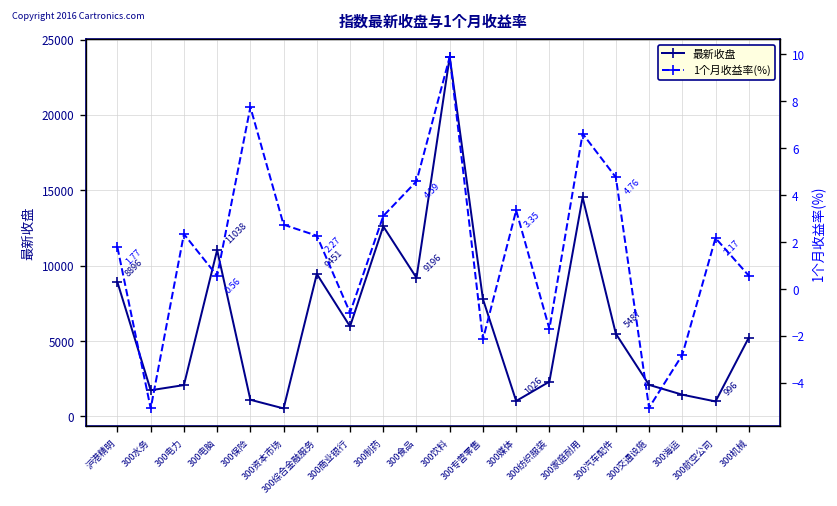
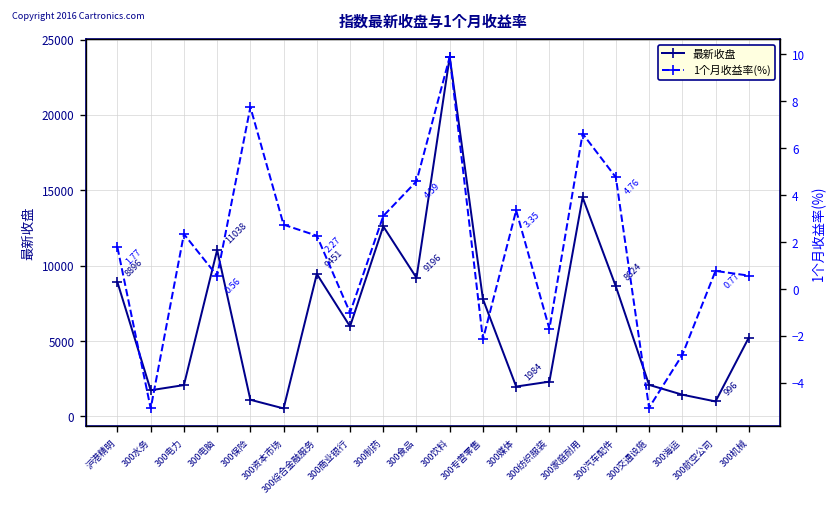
最新收盘, 300媒体: 1026 -> 1984
最新收盘, 300汽车配件: 5487 -> 8624
1个月收益率(%), 300航空公司: 2.17 -> 0.77
